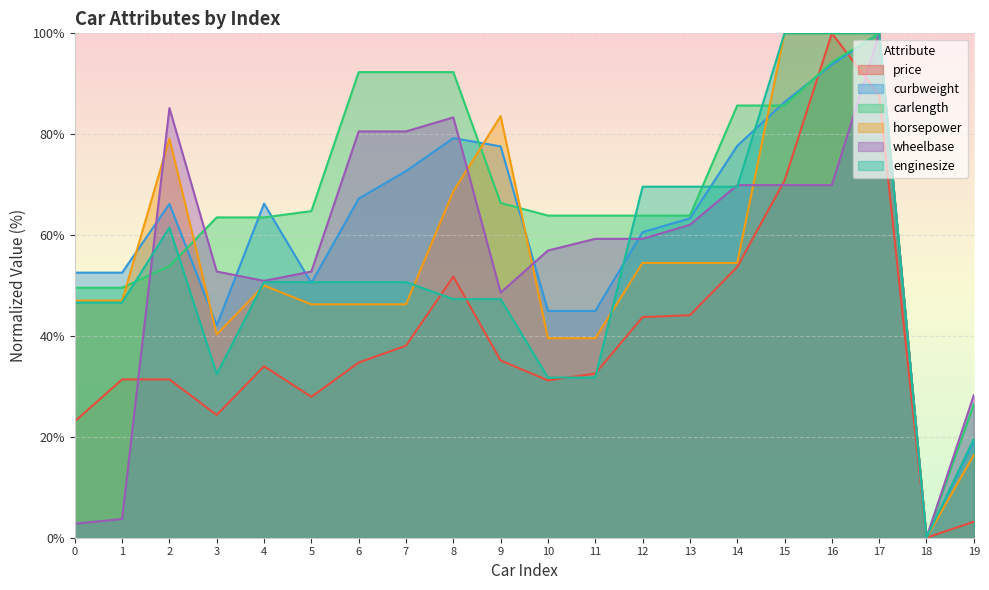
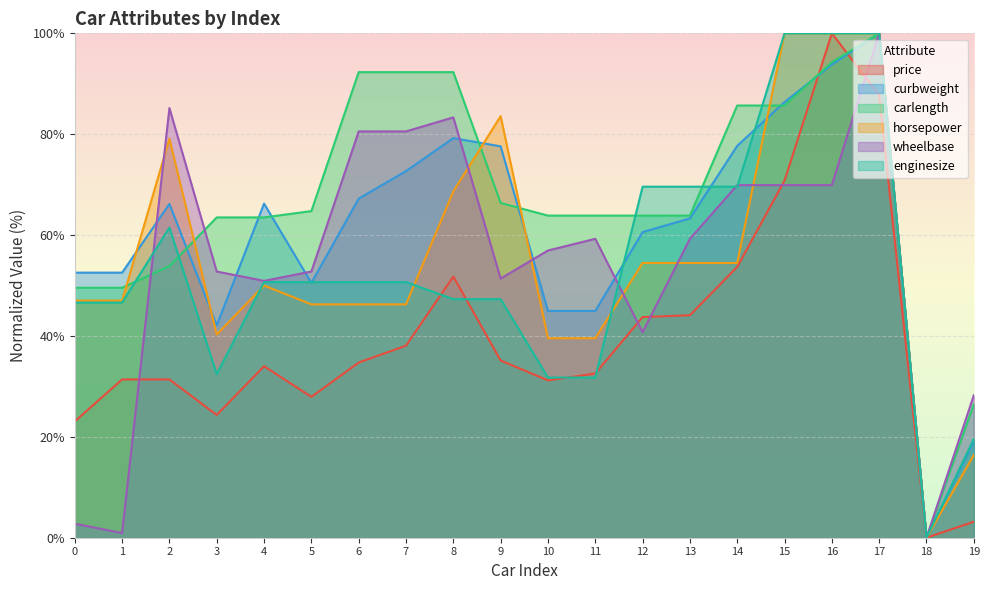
wheelbase, 1: 4% -> 1%
wheelbase, 9: 49% -> 51%
wheelbase, 12: 59% -> 41%
wheelbase, 13: 62% -> 59%
